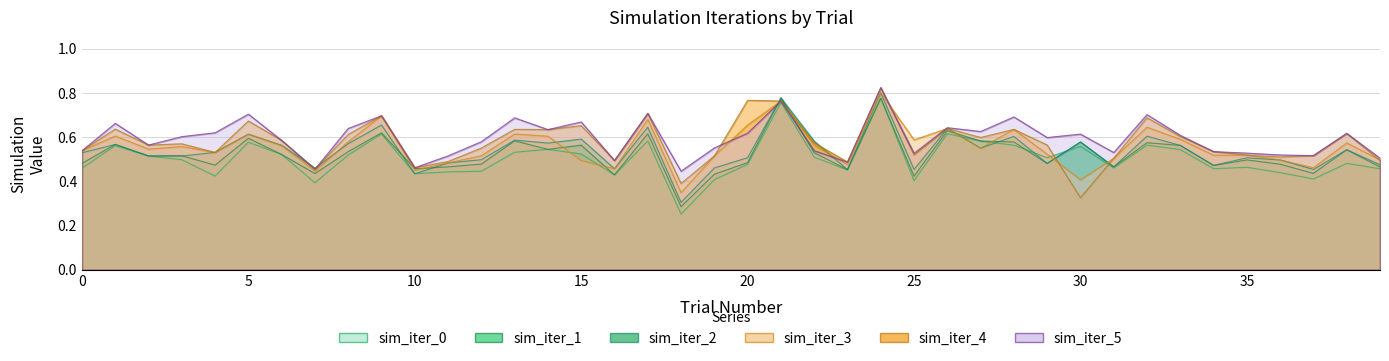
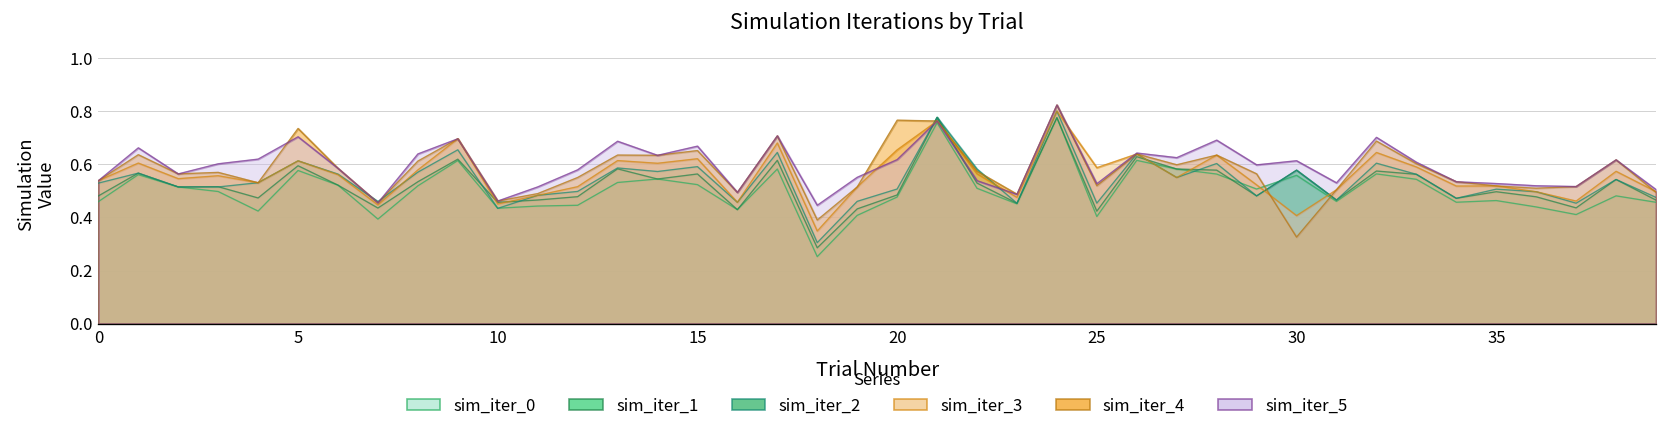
sim_iter_4, 5: 0.67 -> 0.74
sim_iter_3, 15: 0.49 -> 0.62
